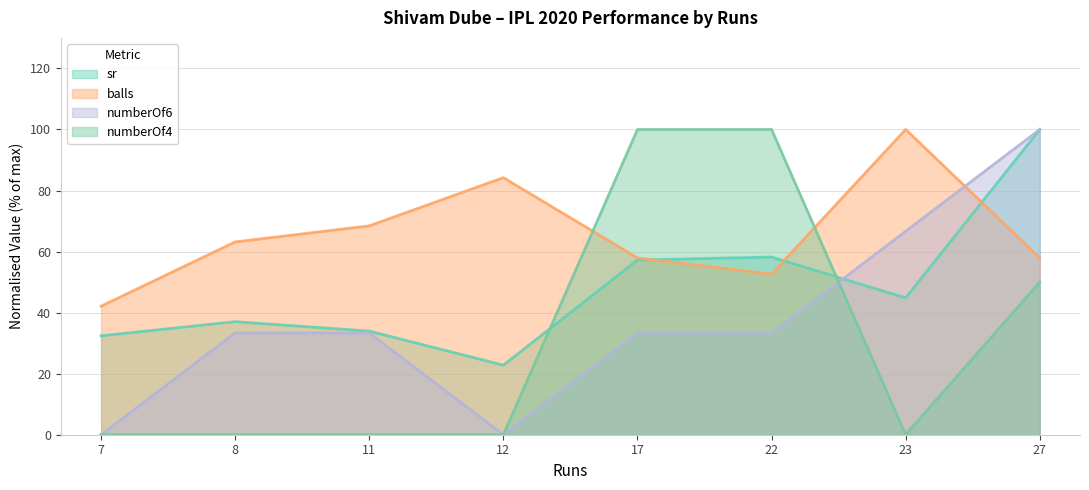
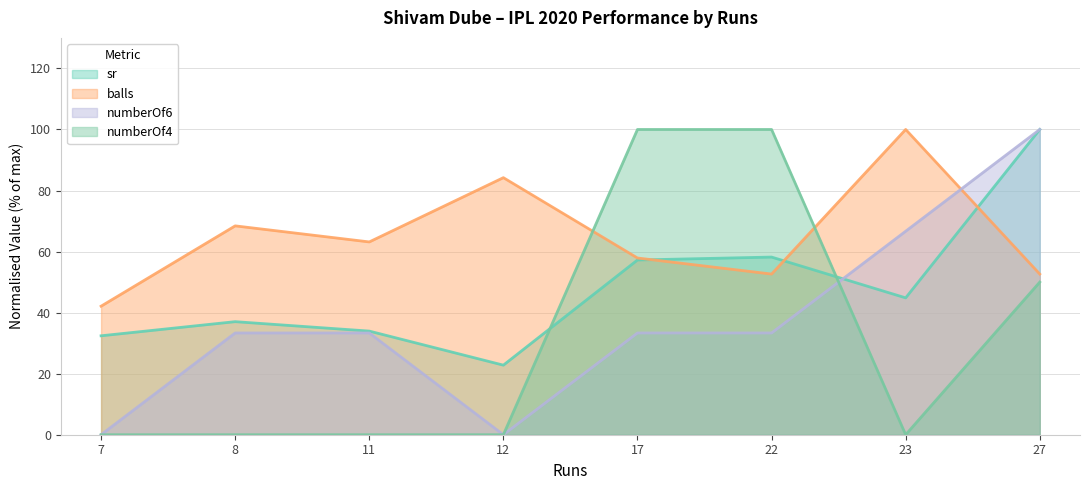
balls, 8: 63 -> 68
balls, 11: 68 -> 63
balls, 27: 58 -> 53
